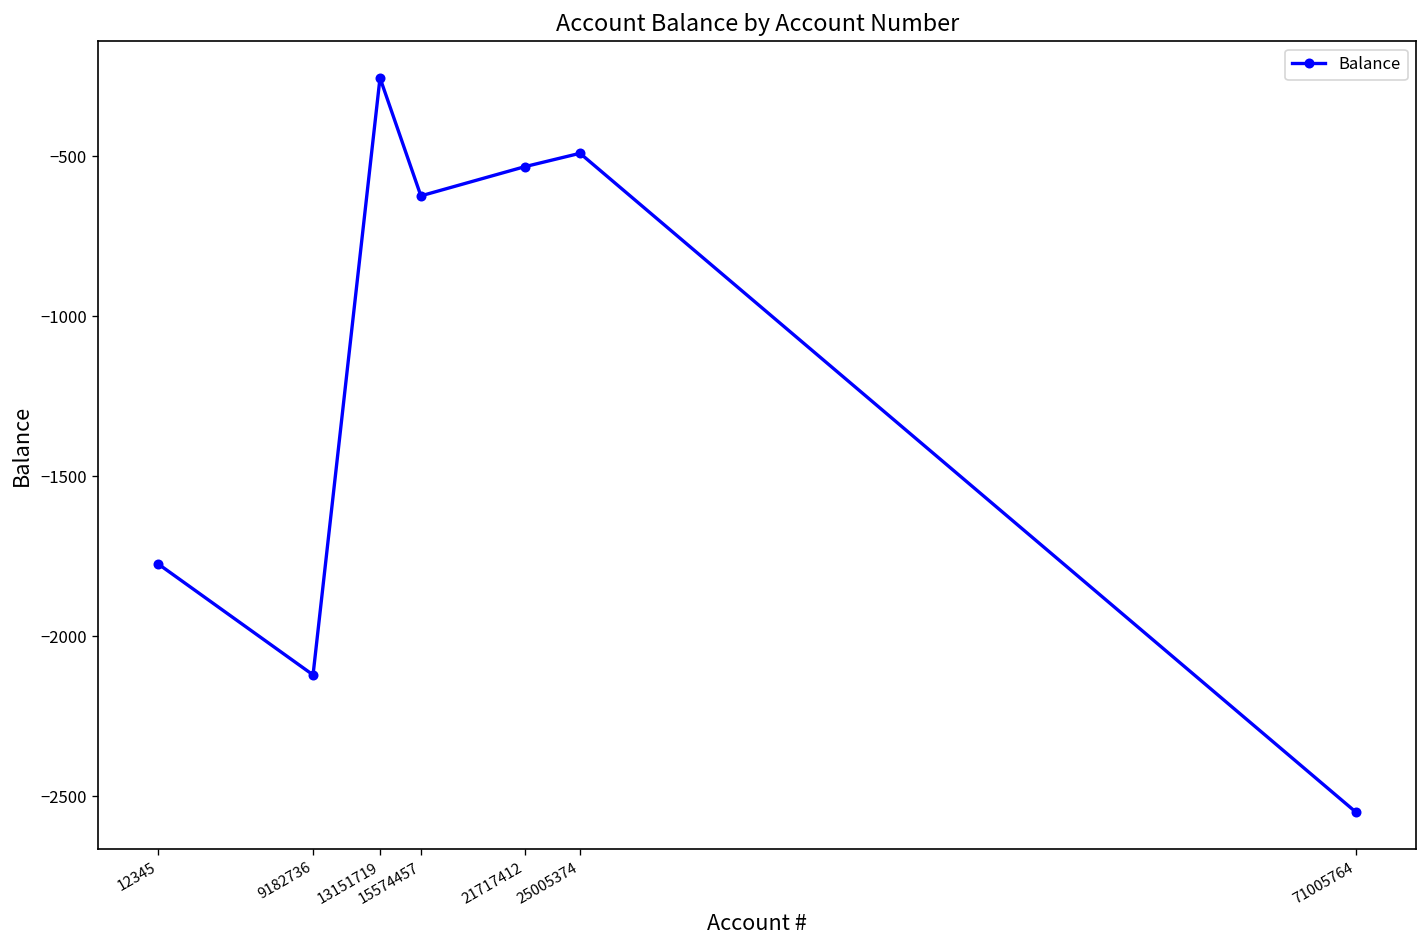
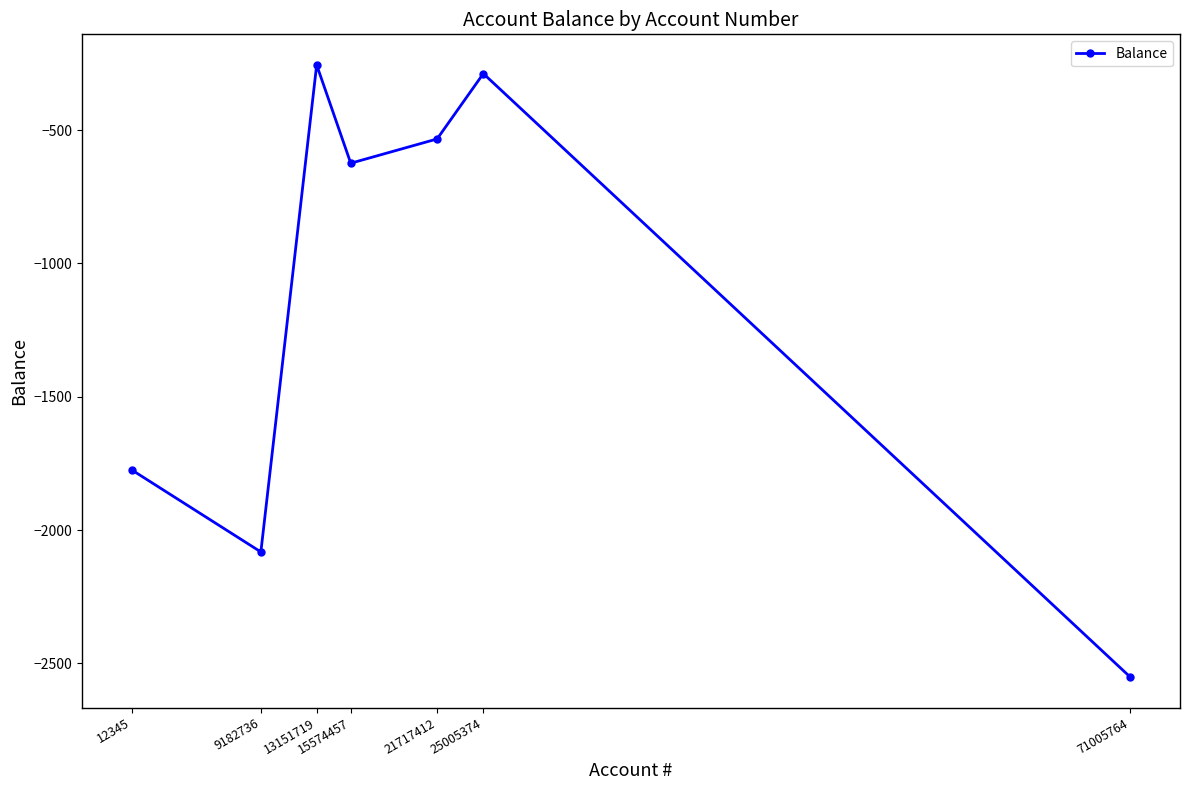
9182736: -2120 -> -2080
25005374: -490 -> -290
